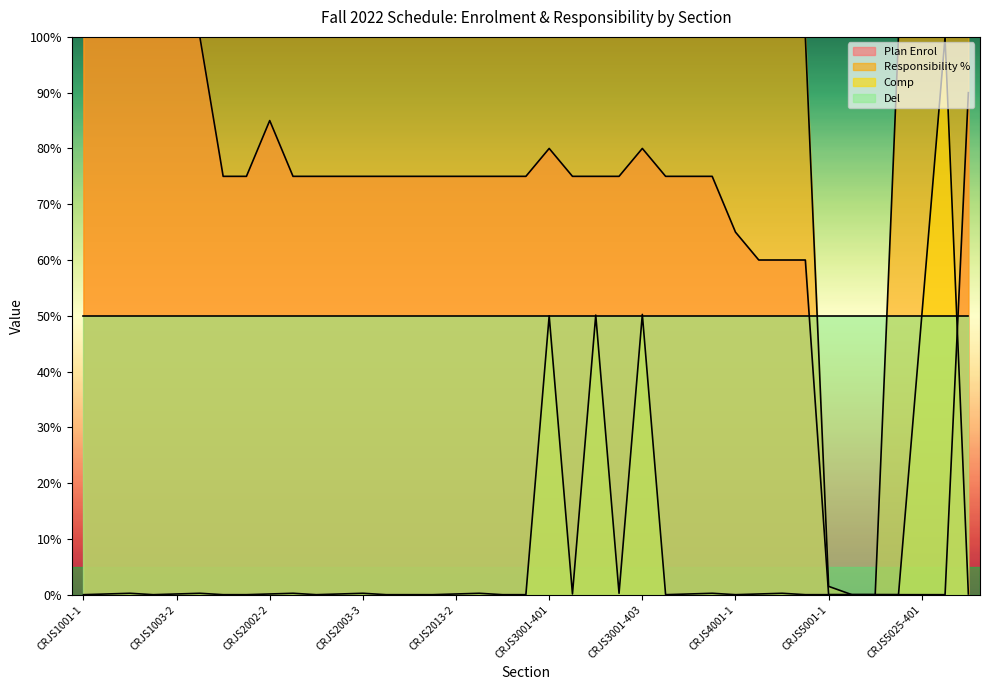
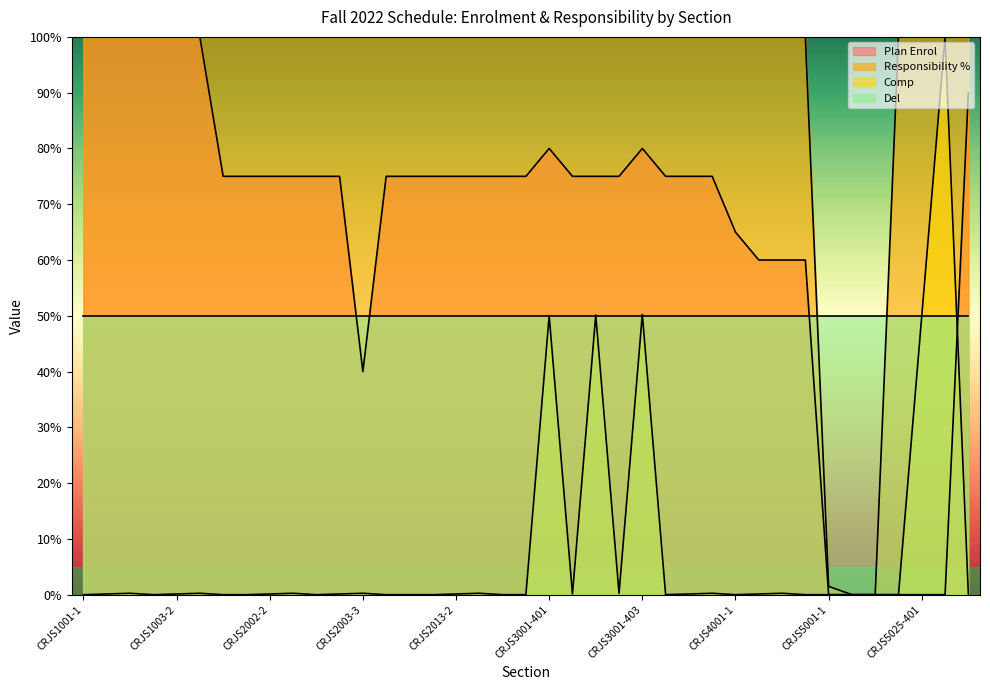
Plan Enrol, CRJS2002-2: 85% -> 75%
Plan Enrol, CRJS2003-3: 75% -> 40%
